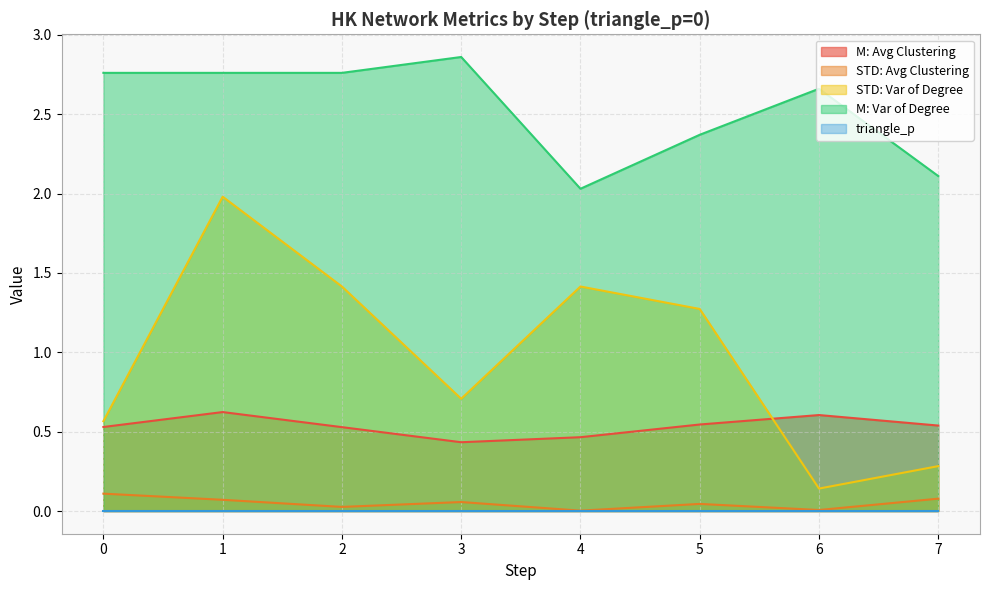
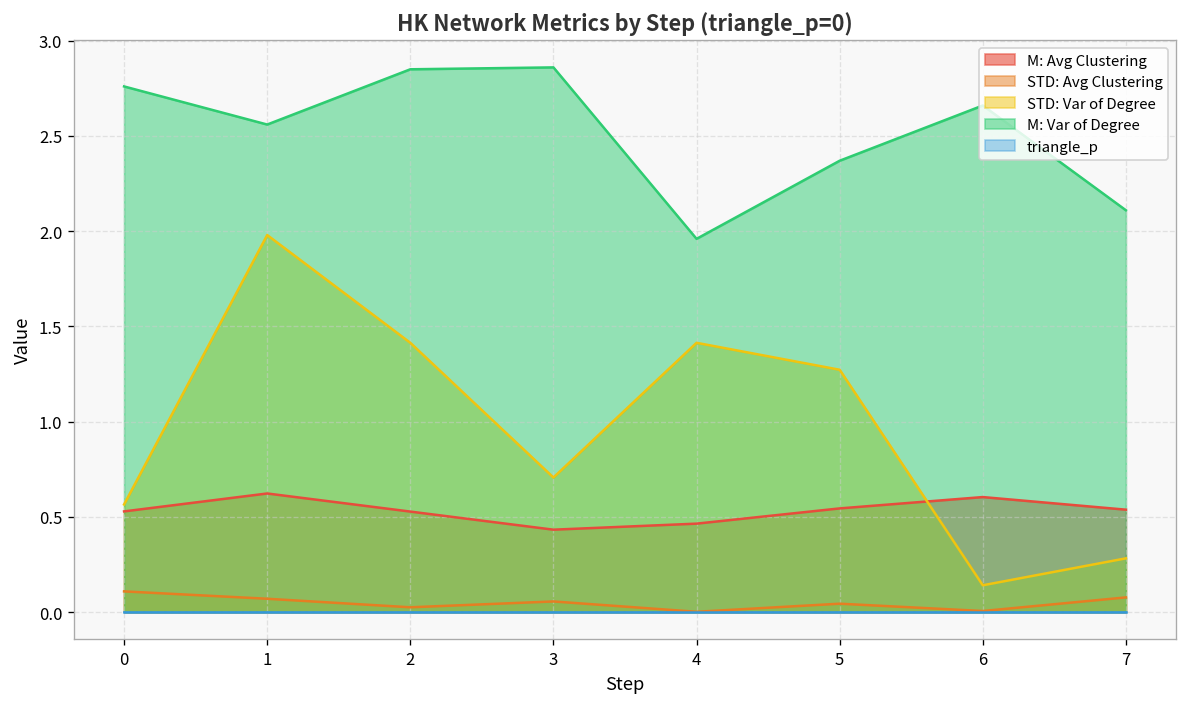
M: Var of Degree, 1: 2.76 -> 2.56
M: Var of Degree, 2: 2.76 -> 2.85
M: Var of Degree, 4: 2.03 -> 1.96
